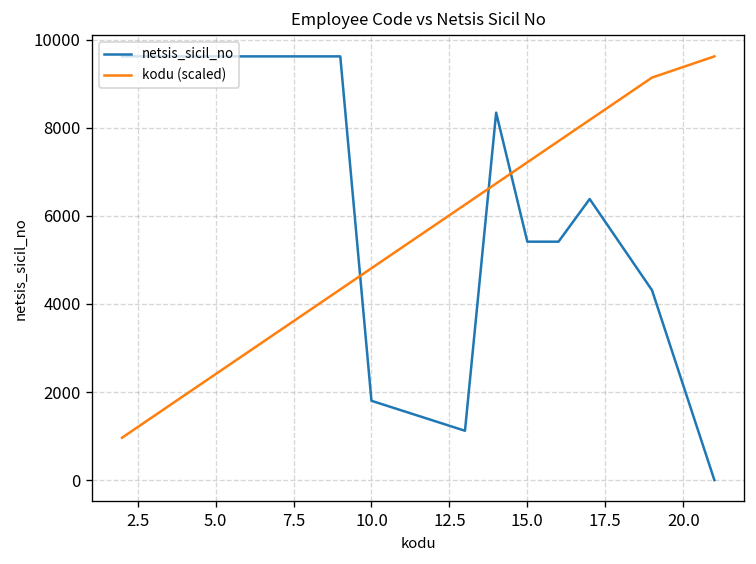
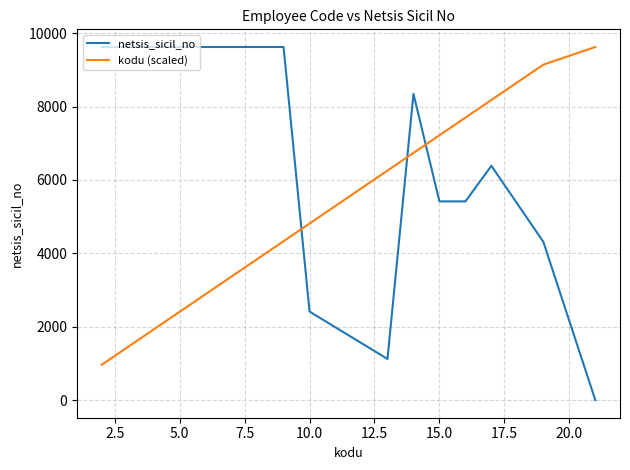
netsis_sicil_no, 10.0: 1800 -> 2400
